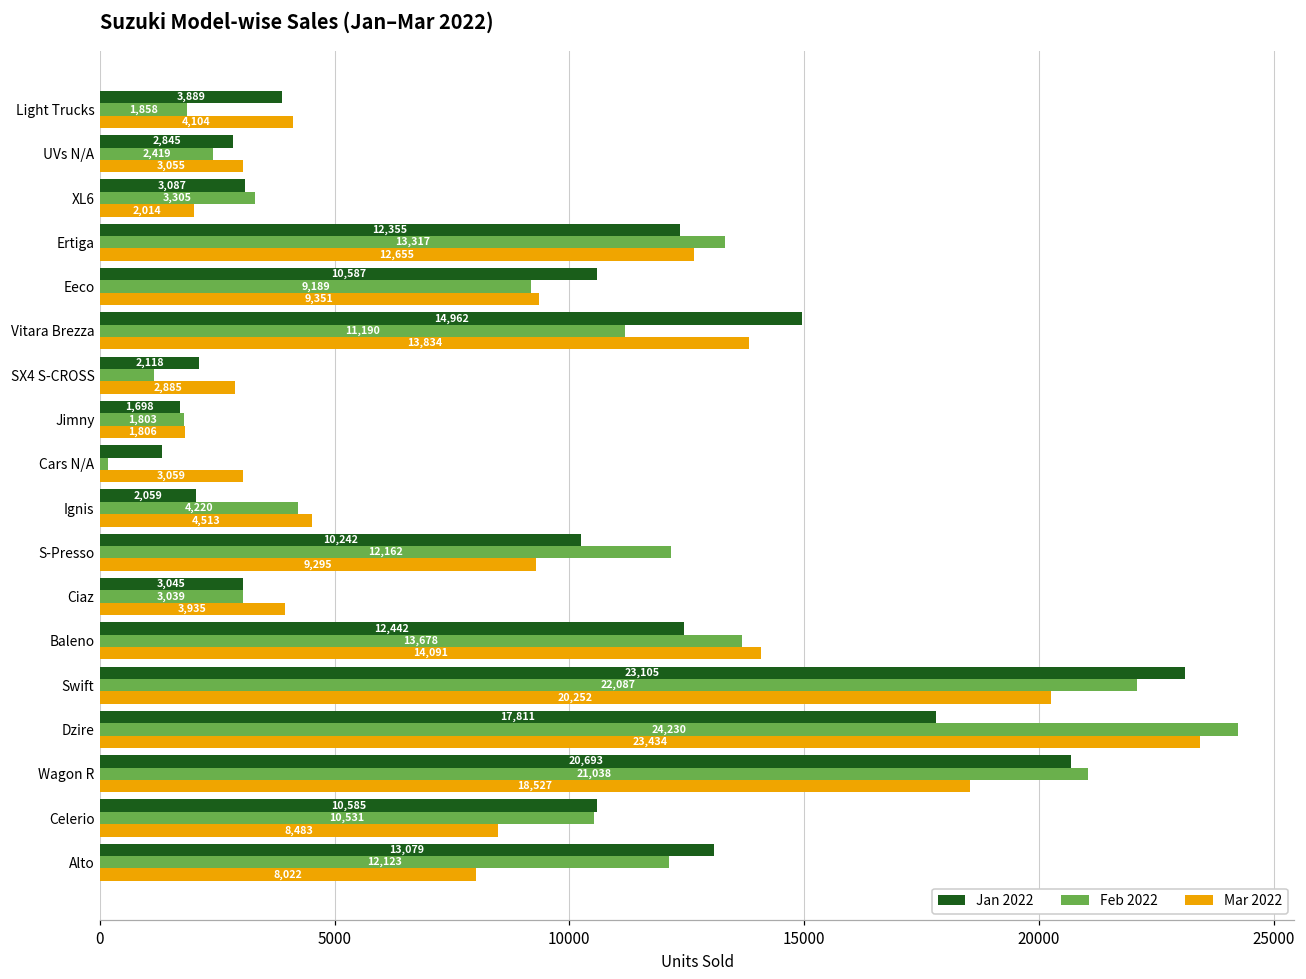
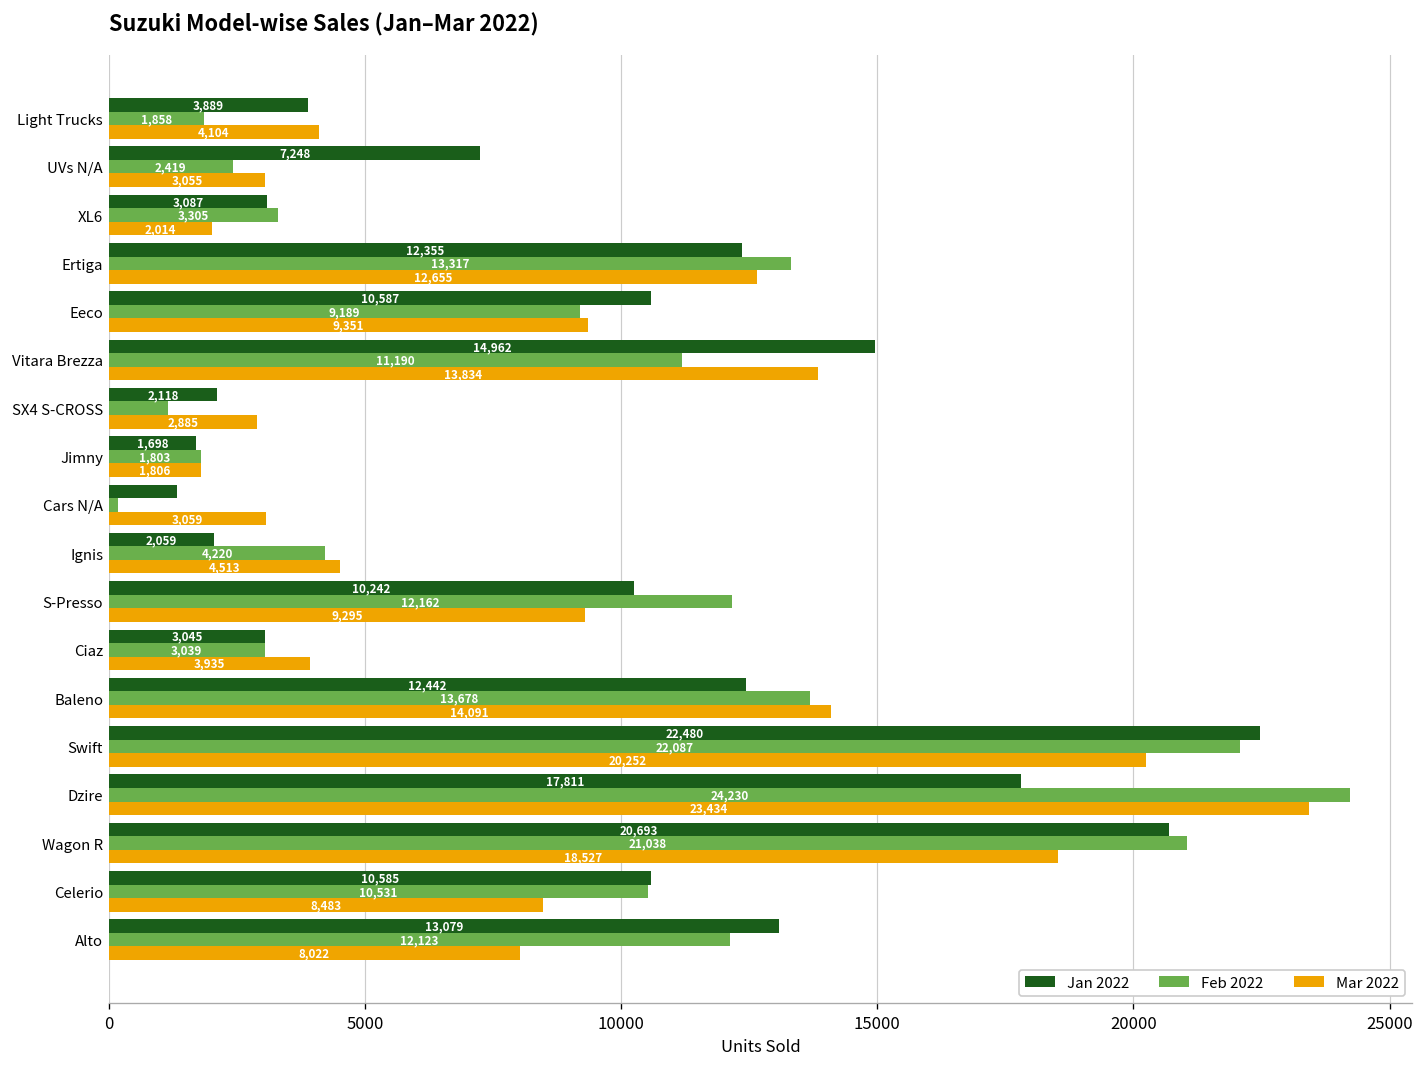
Jan 2022, UVs N/A: 2,845 -> 7,248
Jan 2022, Swift: 23,105 -> 22,480
